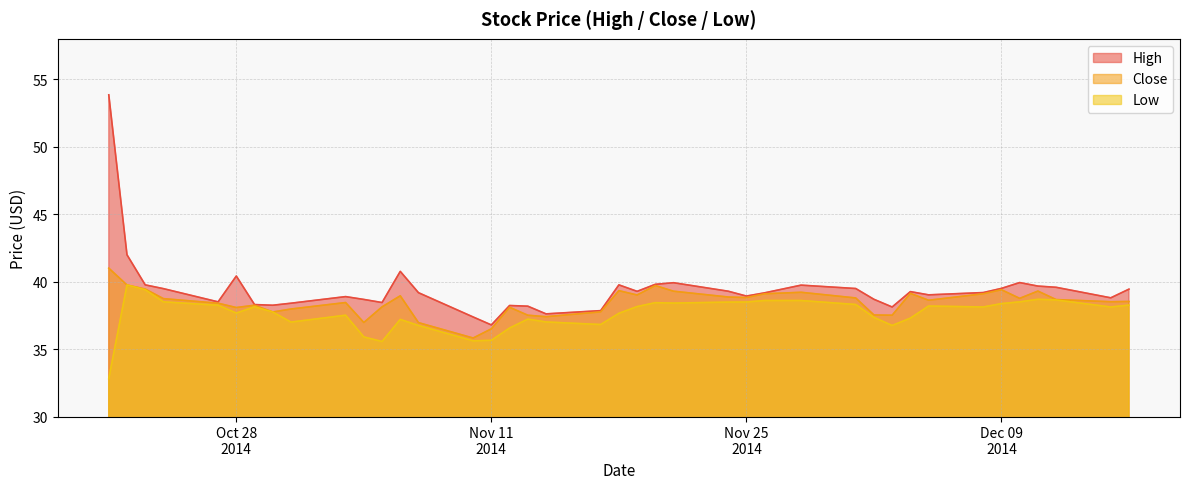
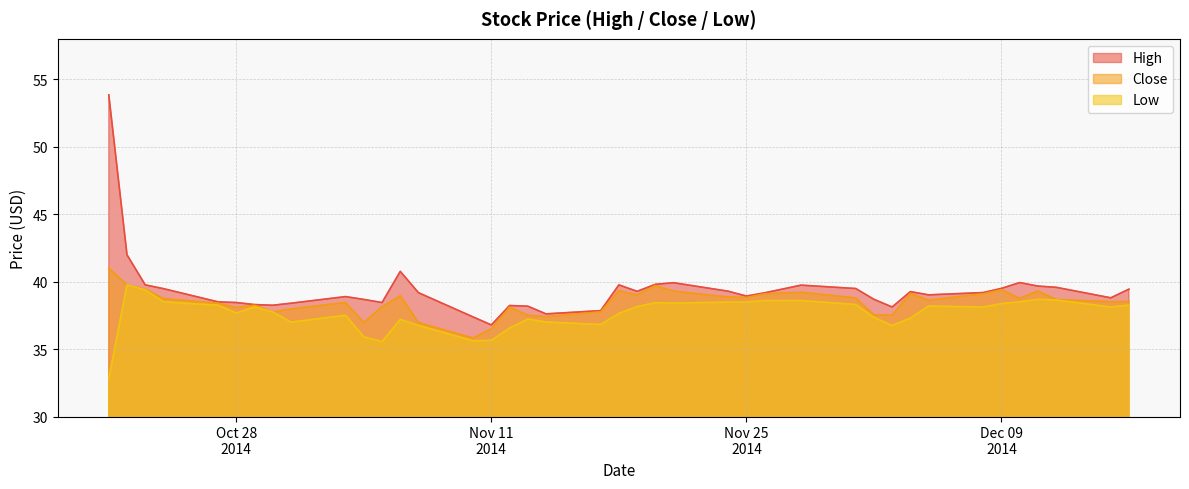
High, Oct 28 2014: 40.4 -> 38.5
